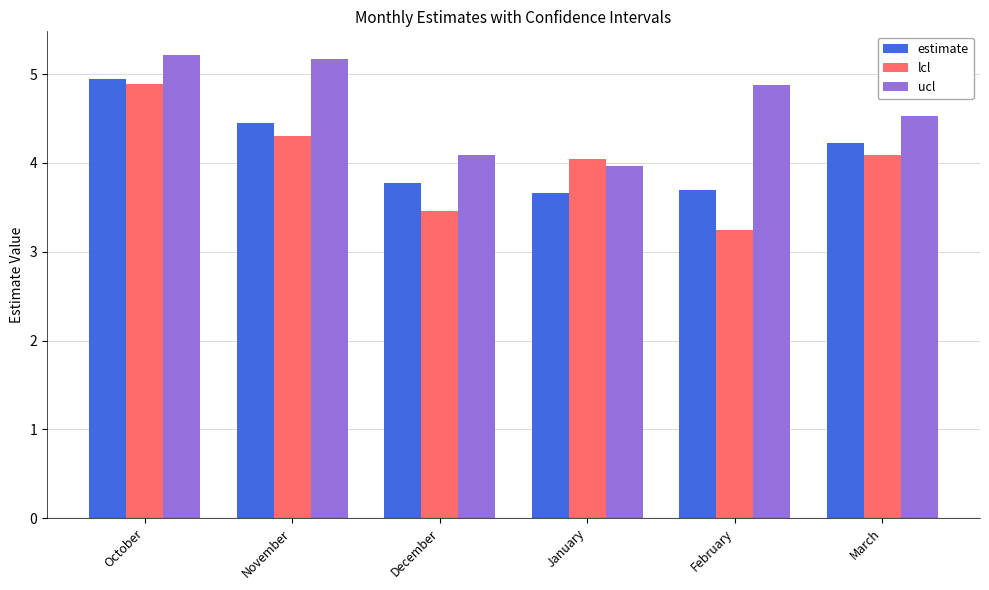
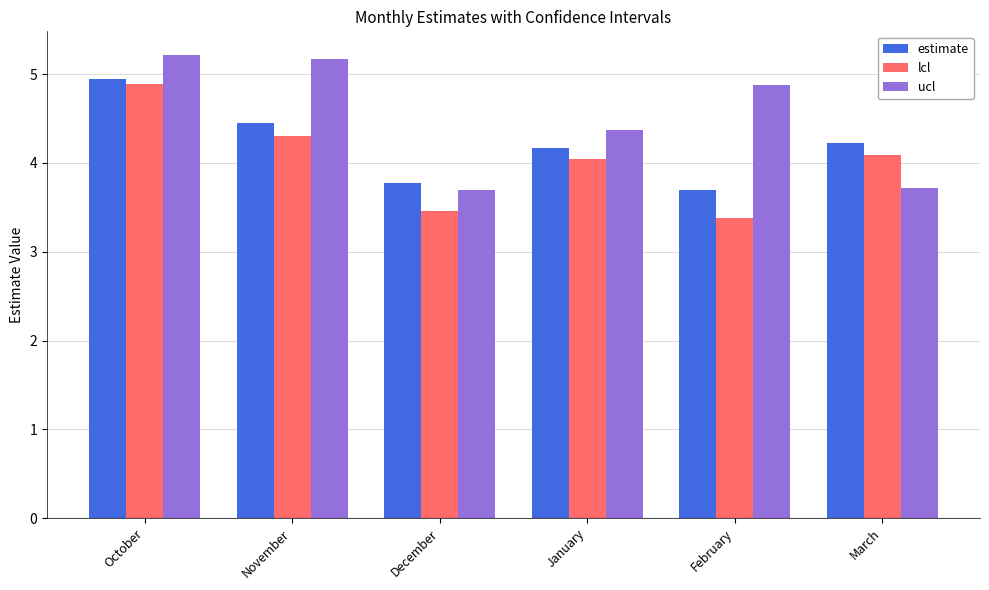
ucl, December: 4.1 -> 3.7
estimate, January: 3.7 -> 4.2
ucl, January: 4.0 -> 4.4
lcl, February: 3.2 -> 3.4
ucl, March: 4.5 -> 3.7
